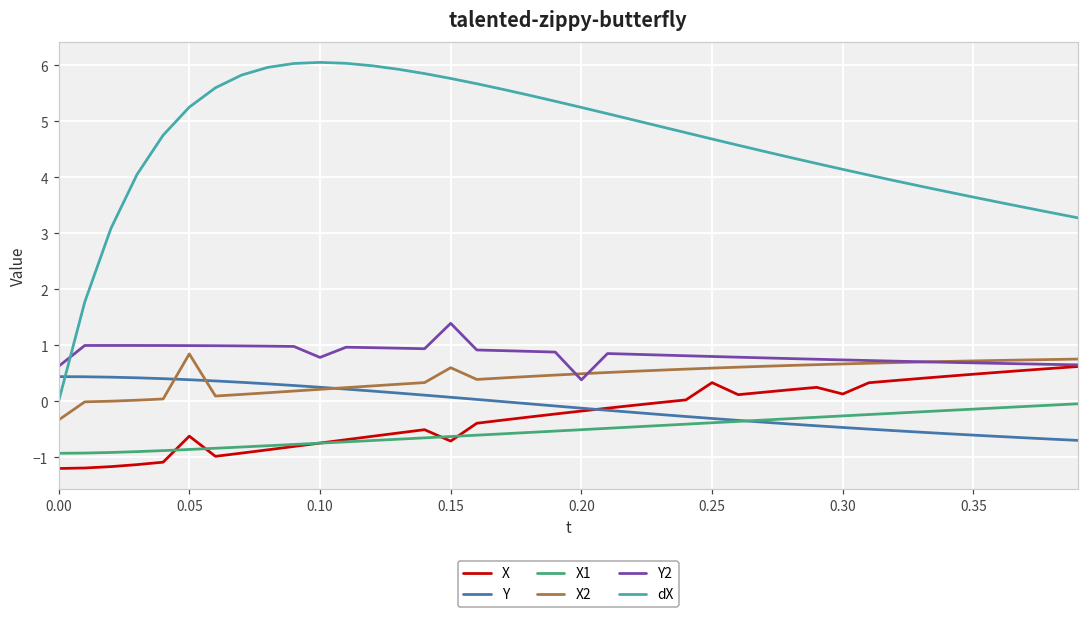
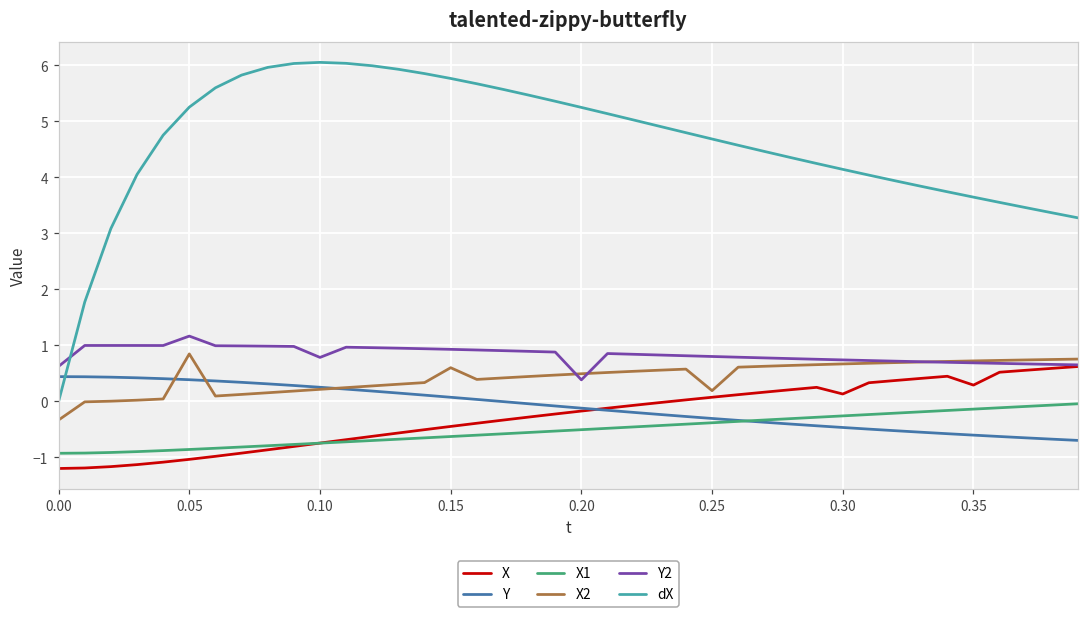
X, 0.05: -0.6 -> -1.0
Y2, 0.05: 1.0 -> 1.2
X, 0.15: -0.7 -> -0.4
Y2, 0.15: 1.4 -> 0.9
X, 0.25: 0.3 -> 0.1
X2, 0.25: 0.6 -> 0.2
X, 0.35: 0.5 -> 0.3
